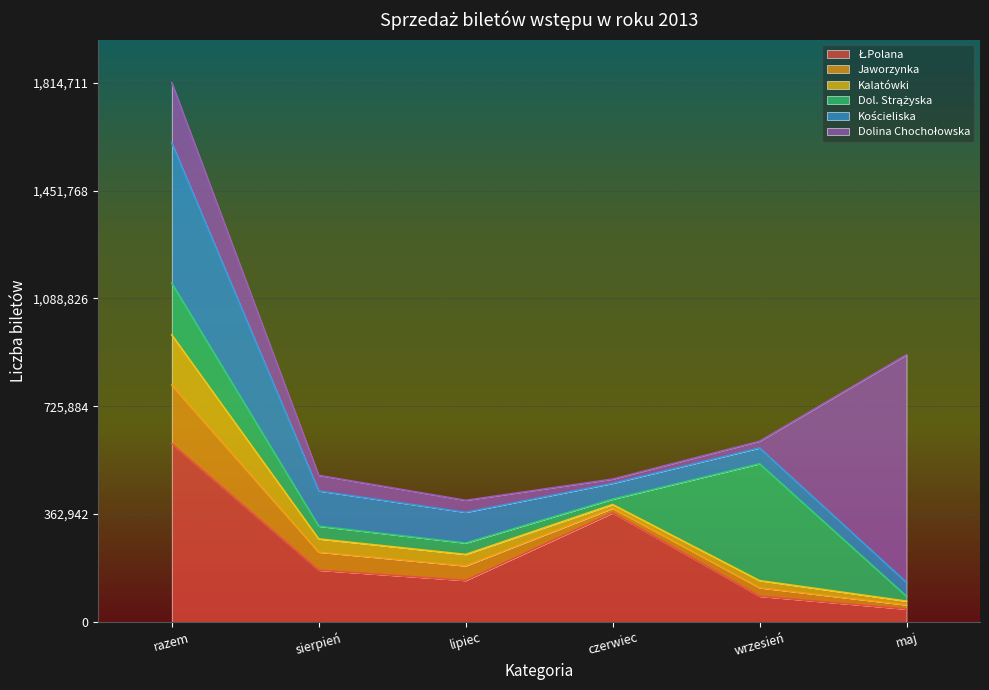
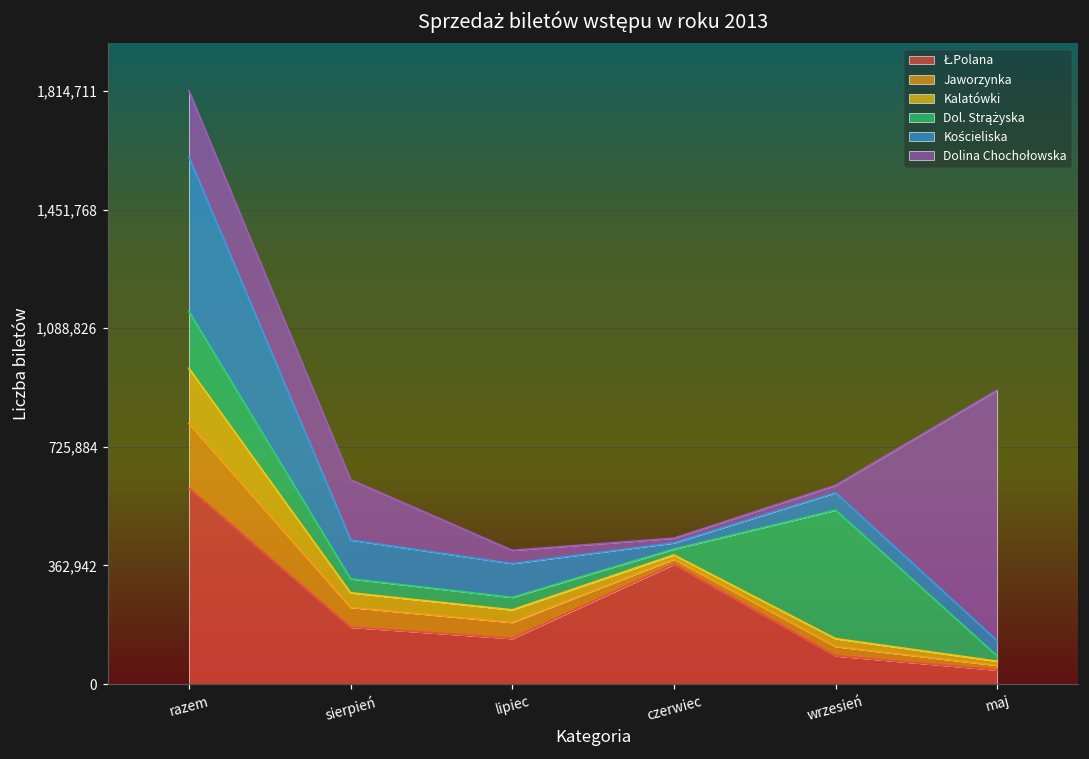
Dolina Chochołowska, sierpień: 50,000 -> 180,000
Kościeliska, czerwiec: 50,000 -> 20,000
